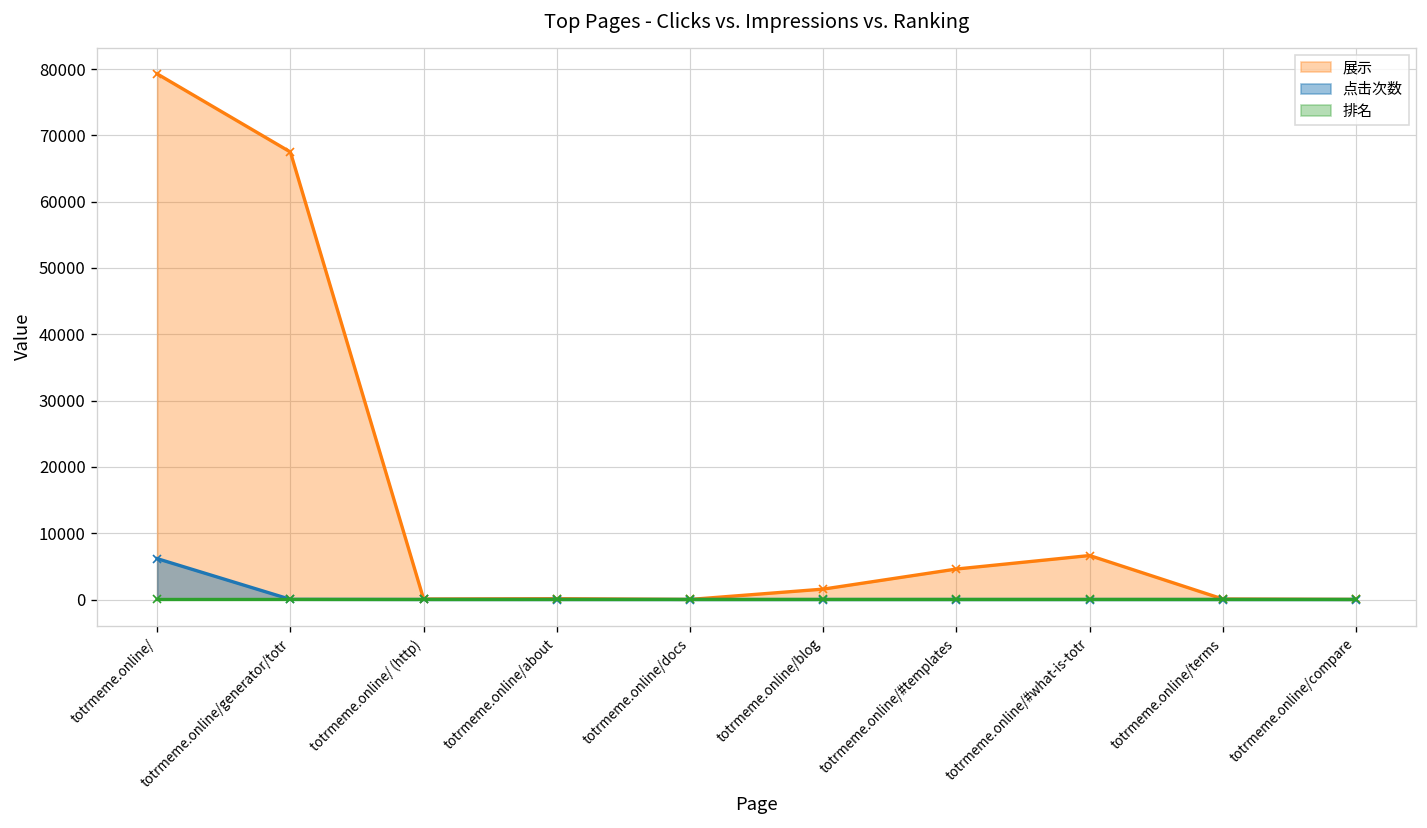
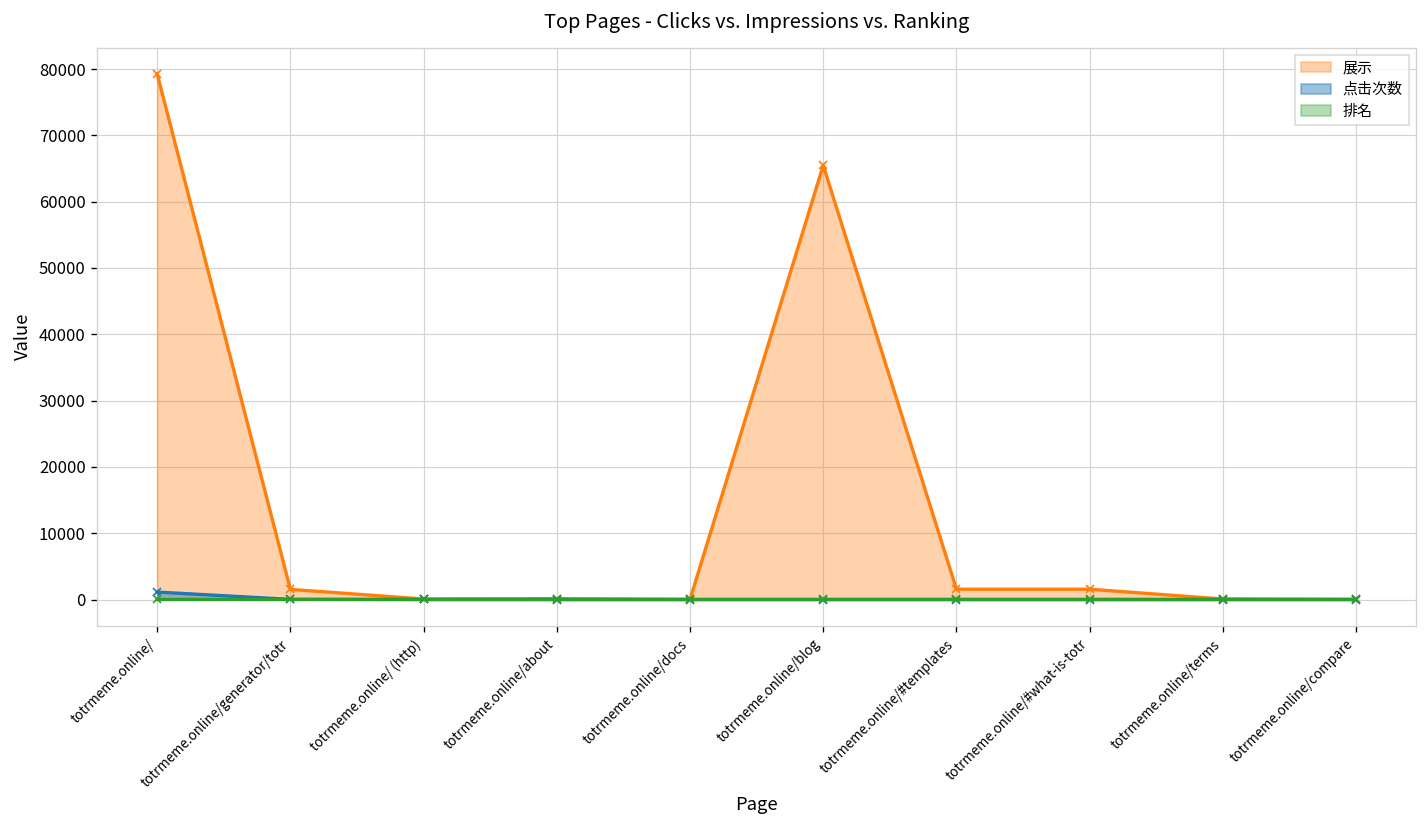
点击次数, totrmeme.online/: 6000 -> 1000
展示, totrmeme.online/generator/totr: 67000 -> 2000
展示, totrmeme.online/blog: 2000 -> 65000
展示, totrmeme.online/#templates: 5000 -> 2000
展示, totrmeme.online/#what-is-totr: 7000 -> 2000
